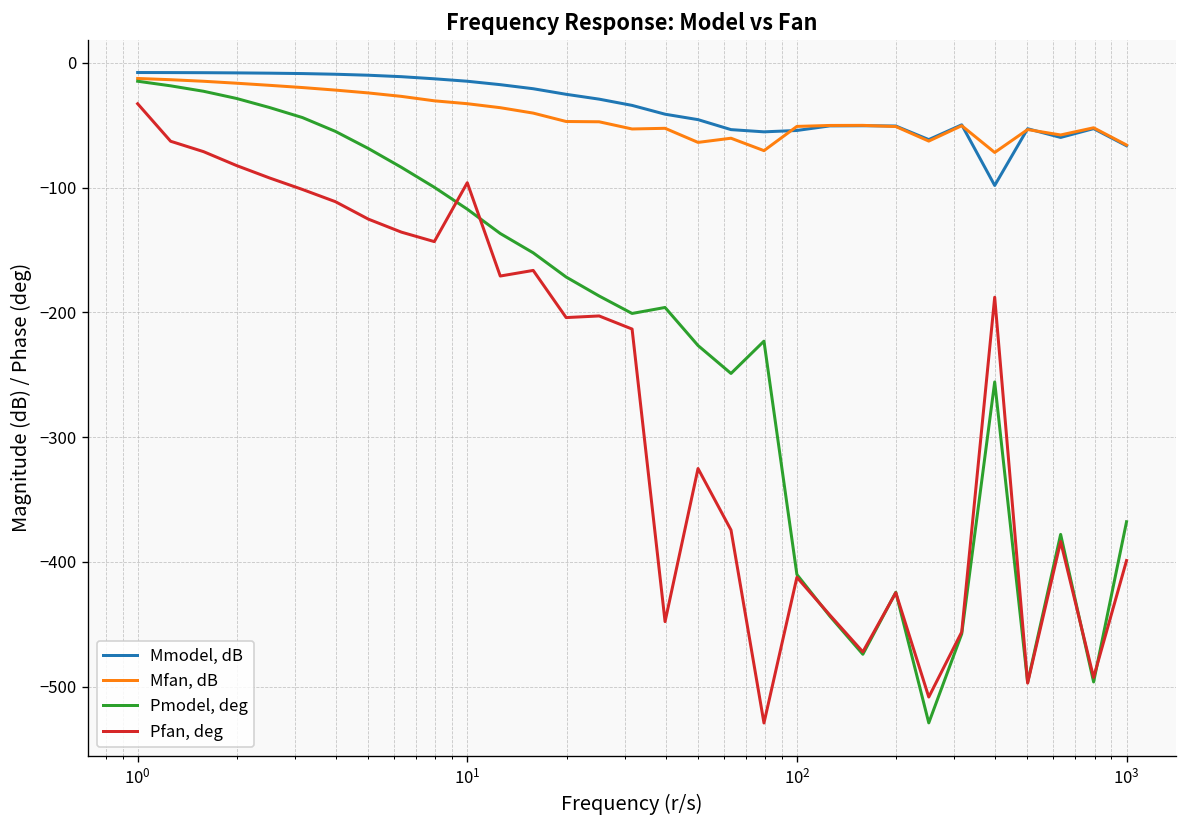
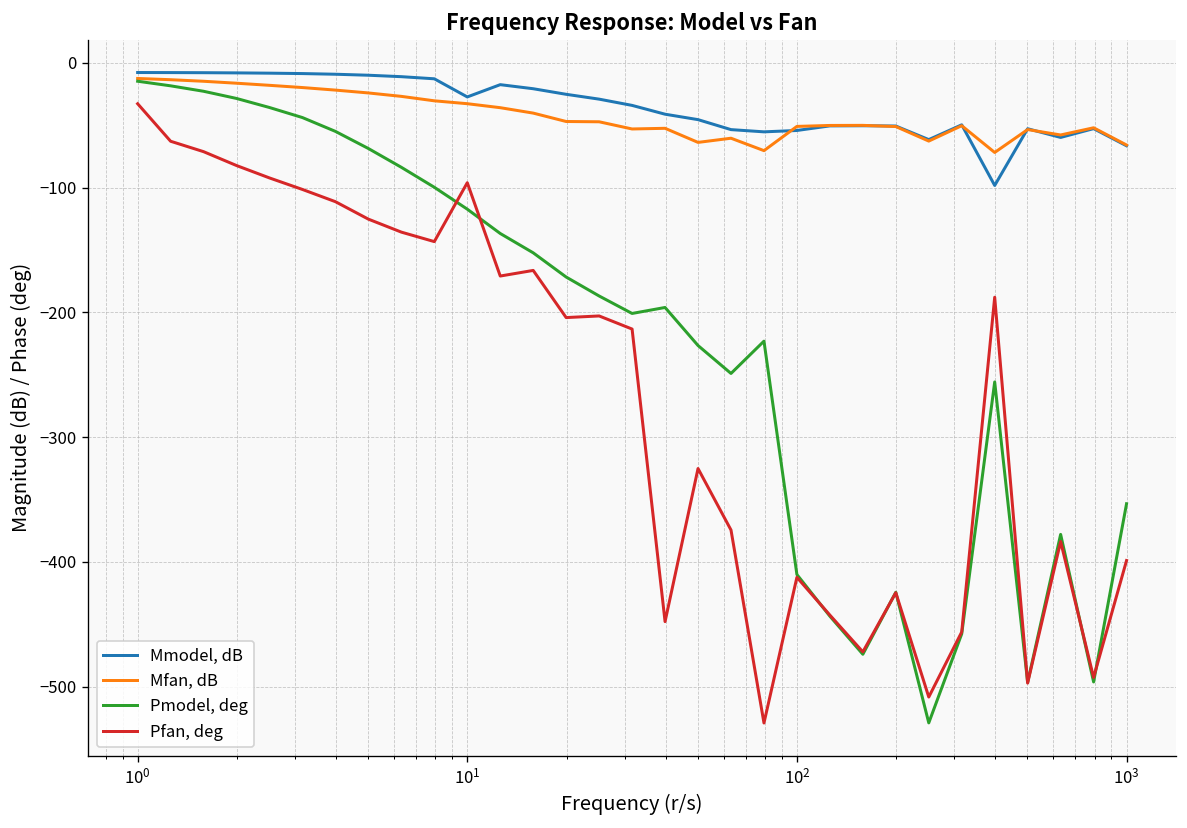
Mmodel, dB, 10^1: -15 -> -27
Pmodel, deg, 10^3: -368 -> -353
